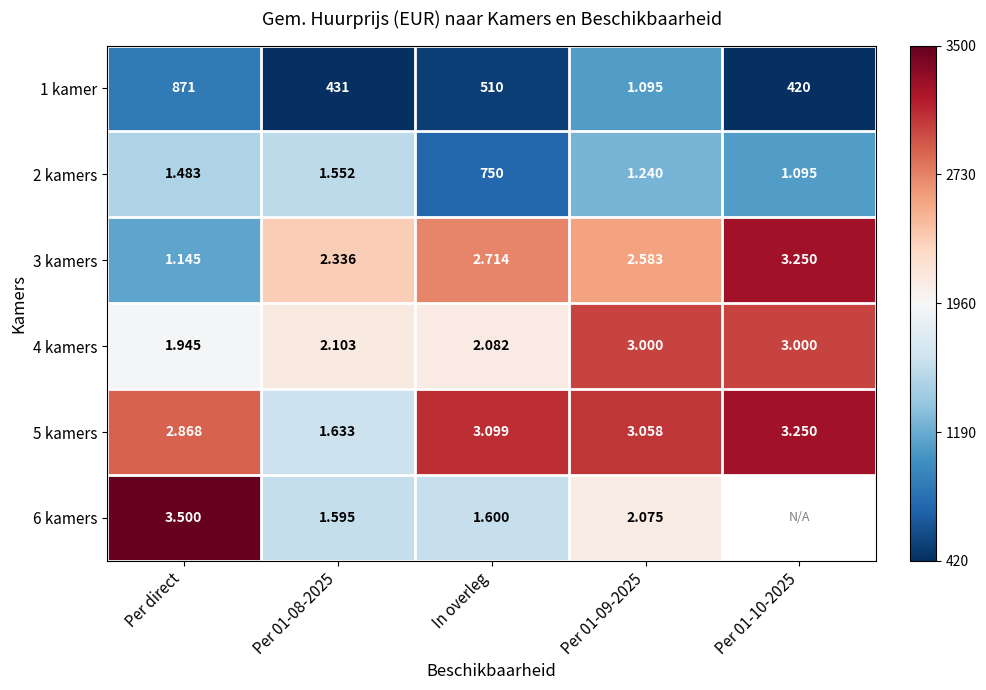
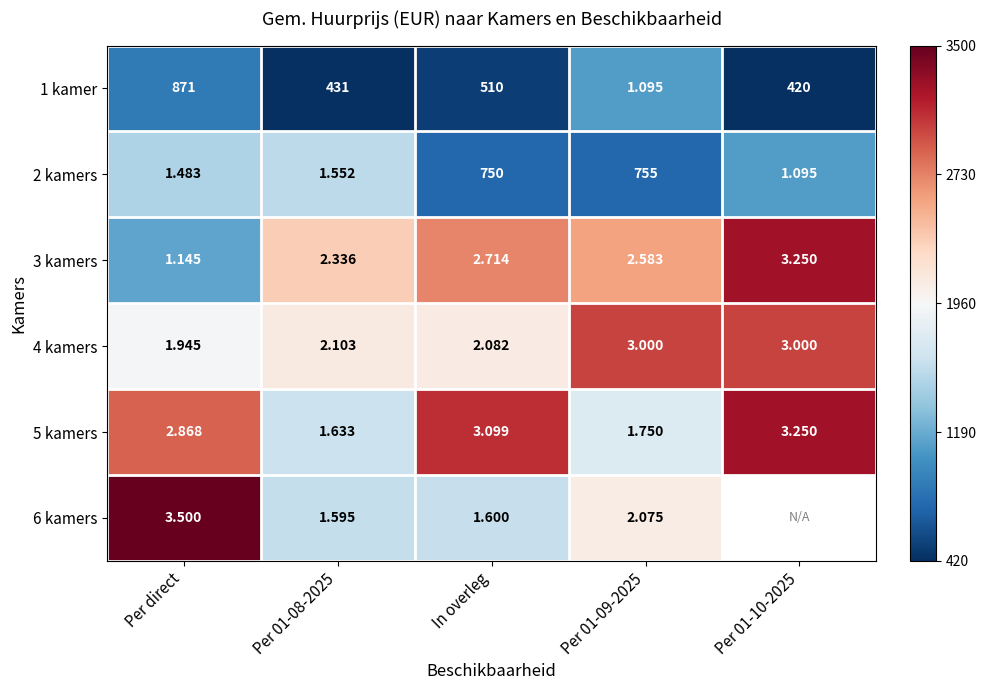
2 kamers, Per 01-09-2025: 1.240 -> 755
5 kamers, Per 01-09-2025: 3.058 -> 1.750
